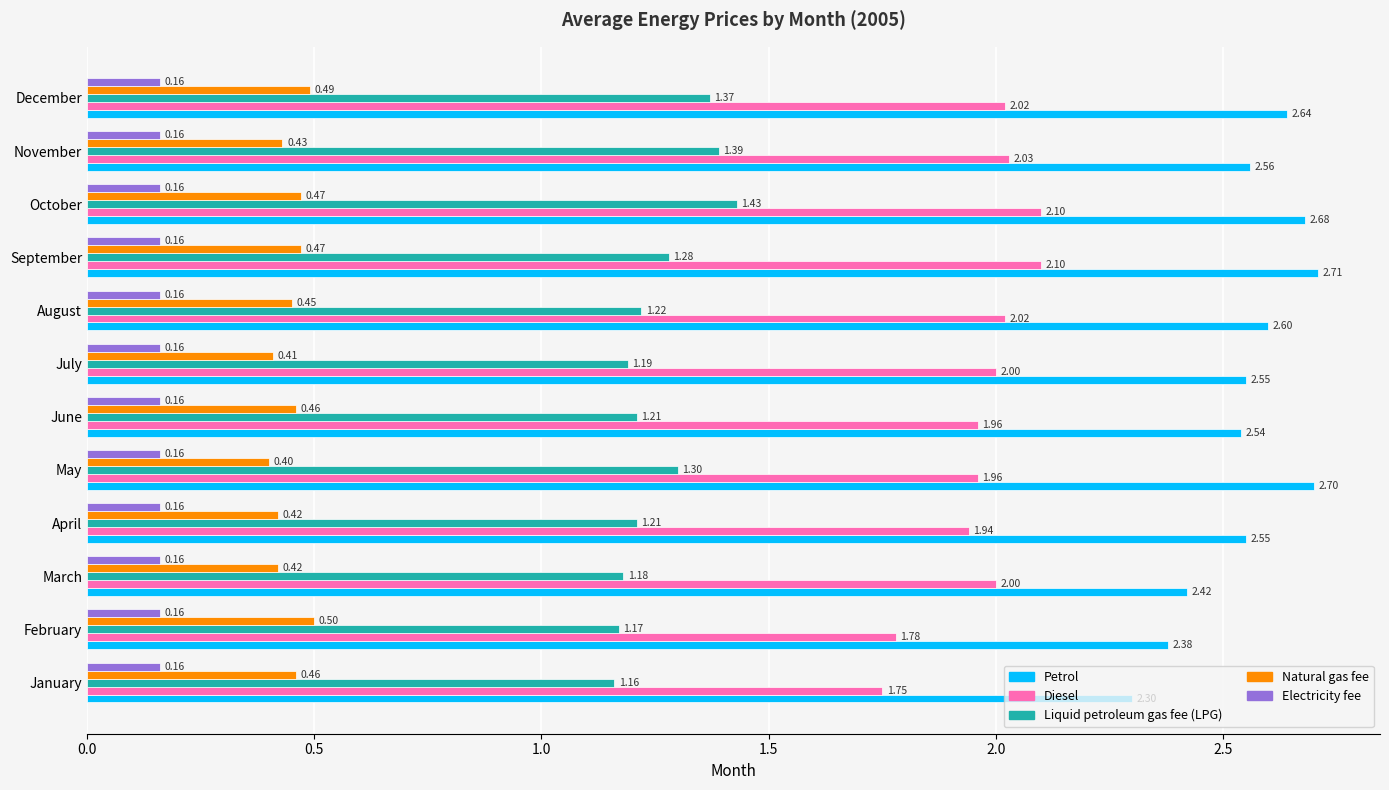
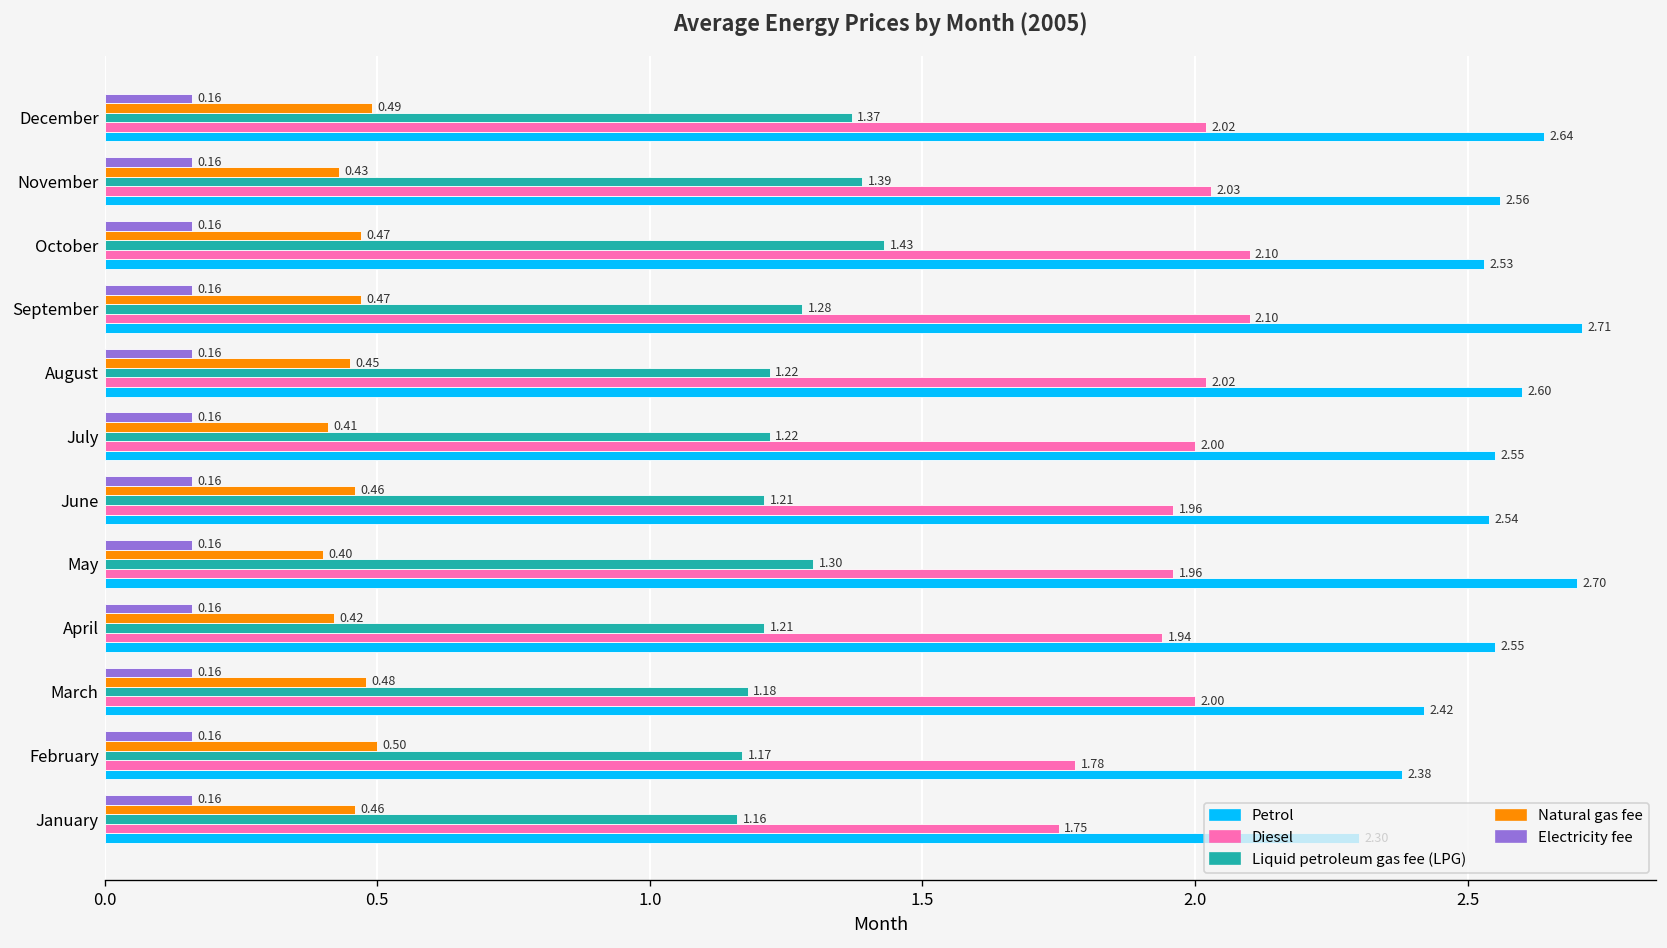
Petrol, October: 2.68 -> 2.53
Liquid petroleum gas fee (LPG), July: 1.19 -> 1.22
Natural gas fee, March: 0.42 -> 0.48
